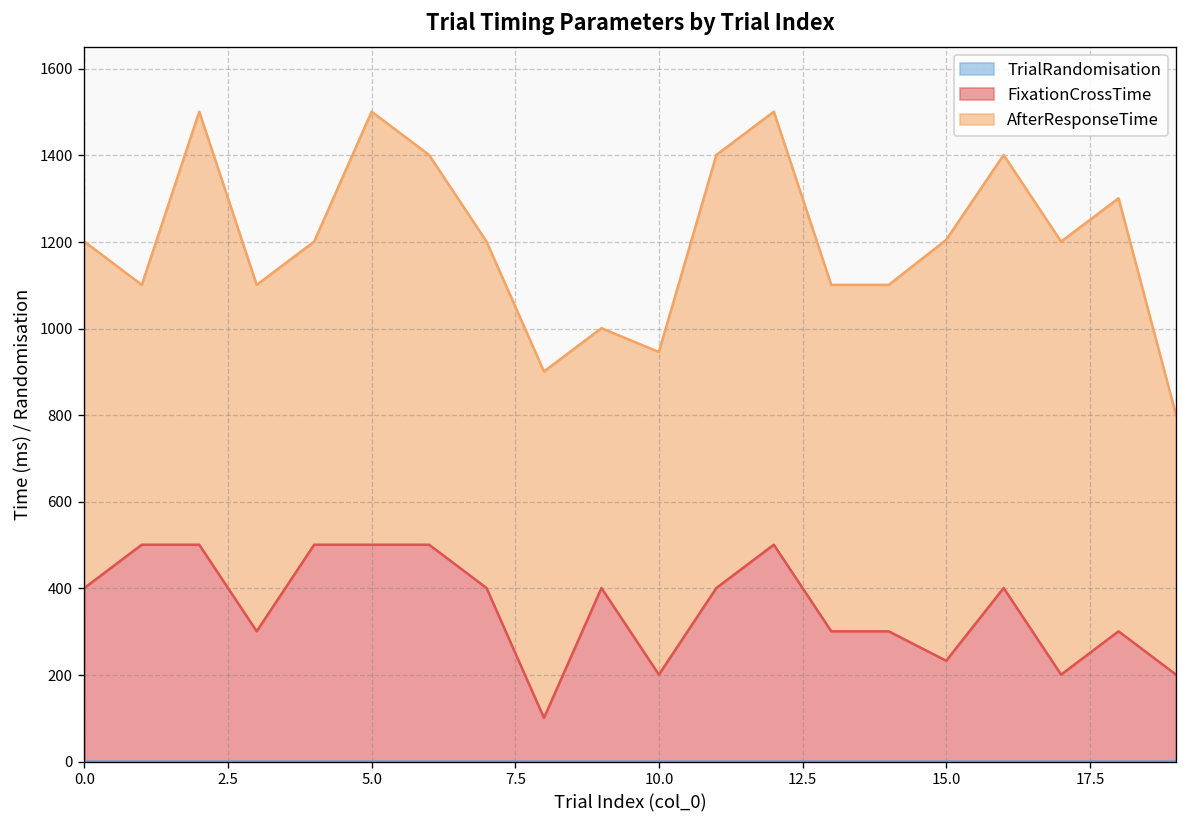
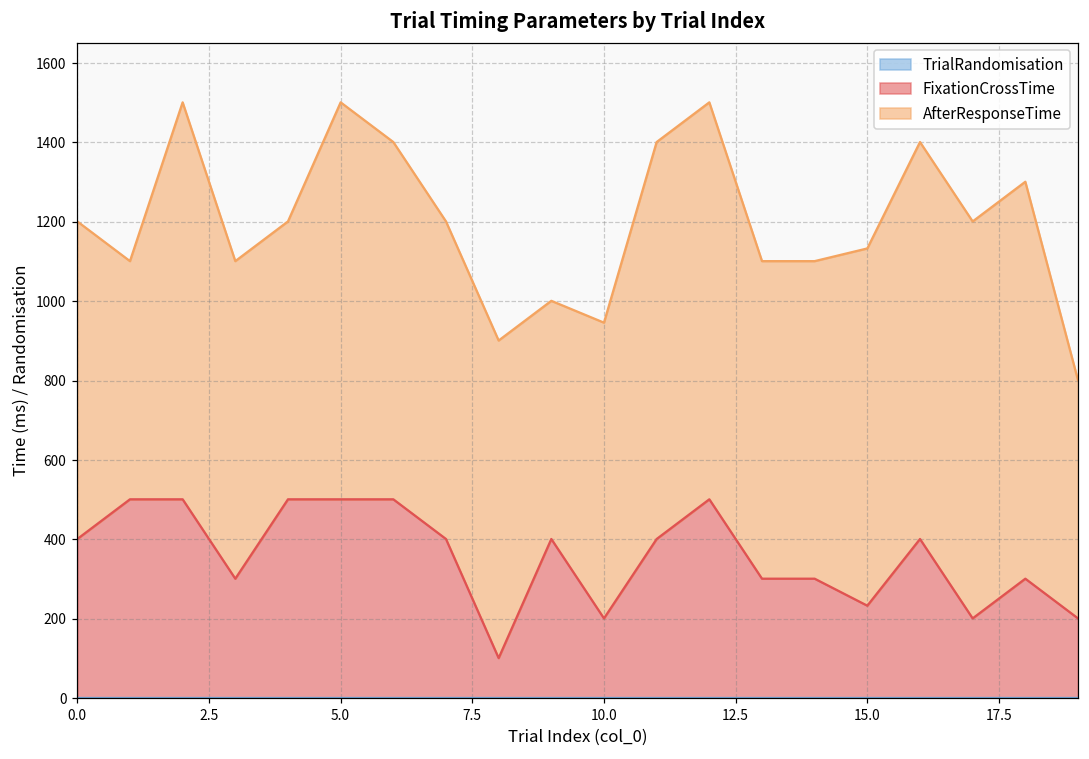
AfterResponseTime, 15.0: 970 -> 900
